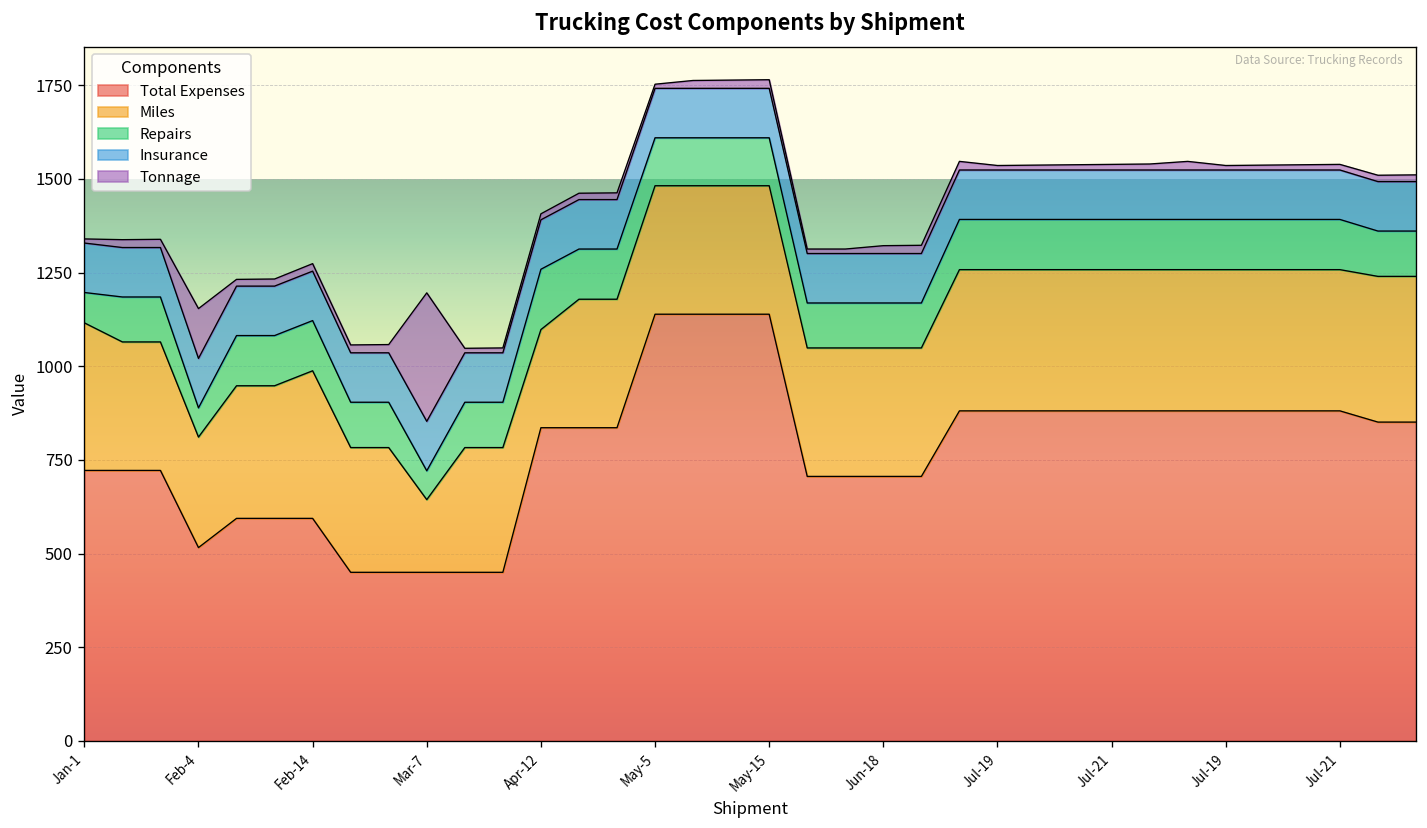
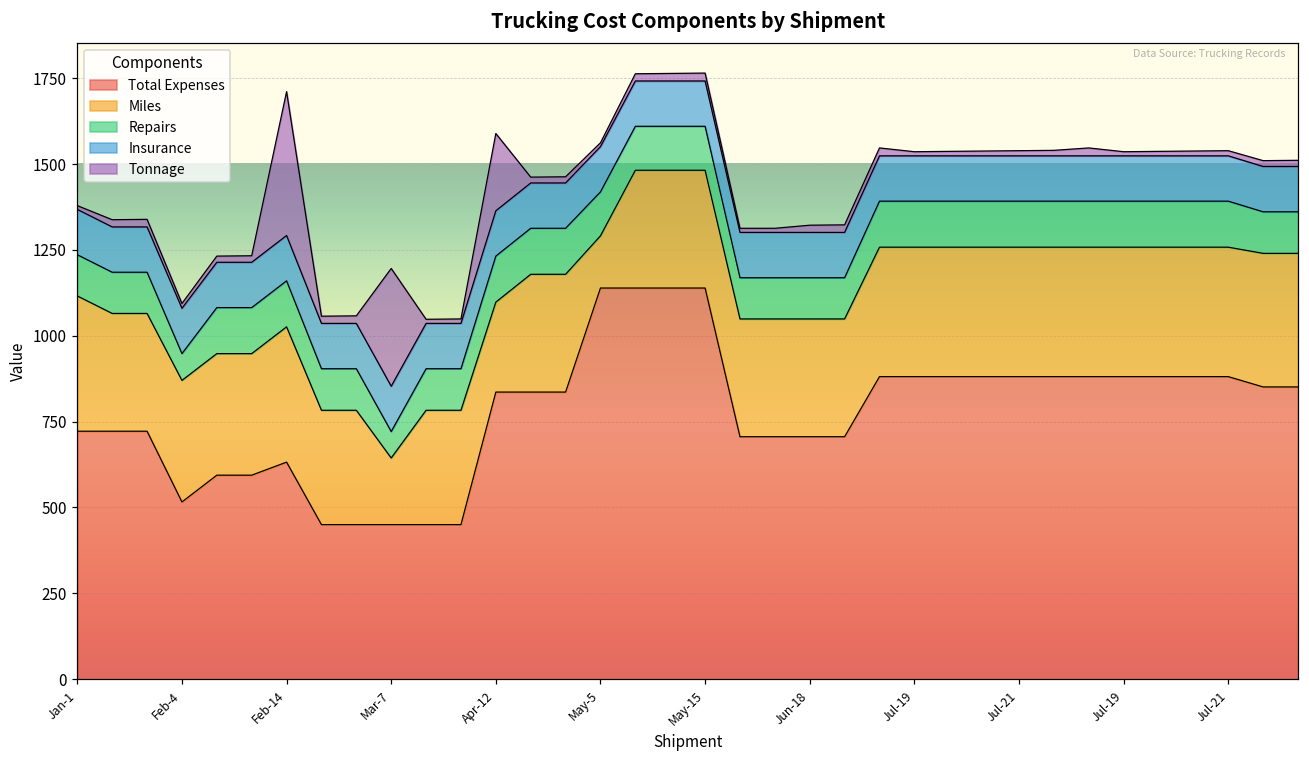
Repairs, Jan-1: 80 -> 120
Miles, Feb-4: 300 -> 350
Tonnage, Feb-4: 130 -> 10
Total Expenses, Feb-14: 590 -> 630
Tonnage, Feb-14: 20 -> 420
Repairs, Apr-12: 160 -> 130
Tonnage, Apr-12: 20 -> 230
Miles, May-5: 340 -> 150
